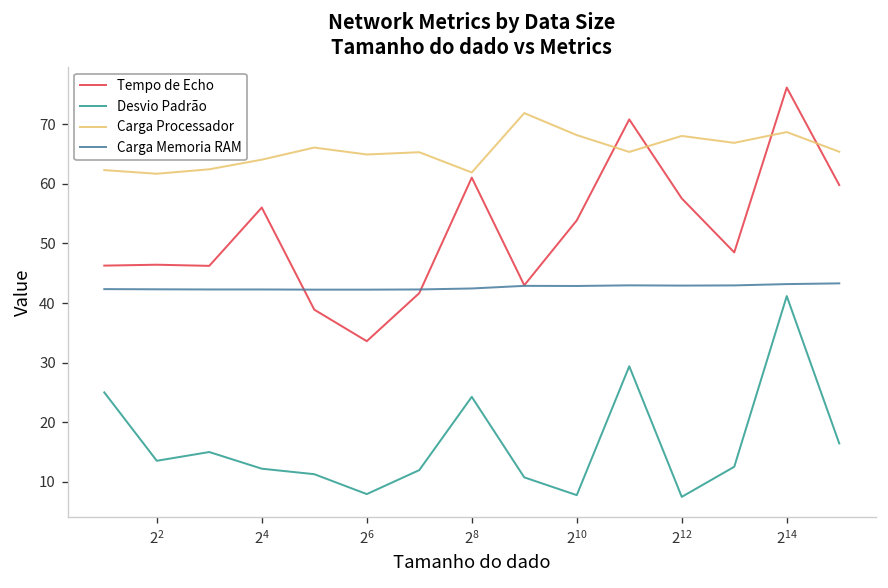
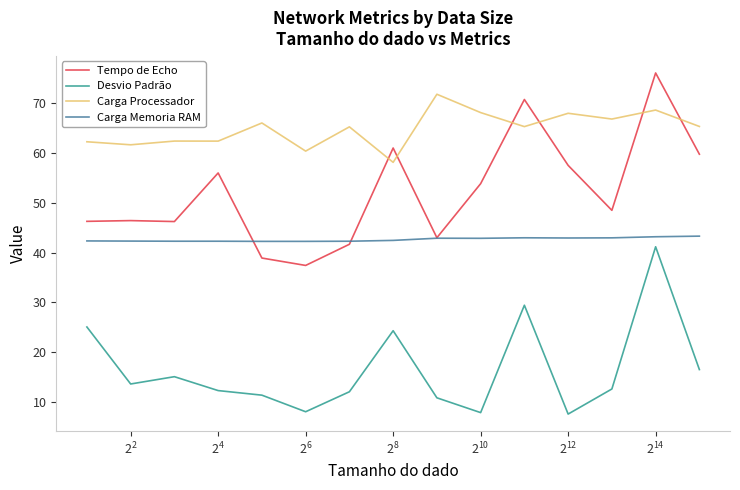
Carga Processador, 2^4: 64 -> 62
Tempo de Echo, 2^6: 34 -> 37
Carga Processador, 2^6: 65 -> 60
Carga Processador, 2^8: 62 -> 58
